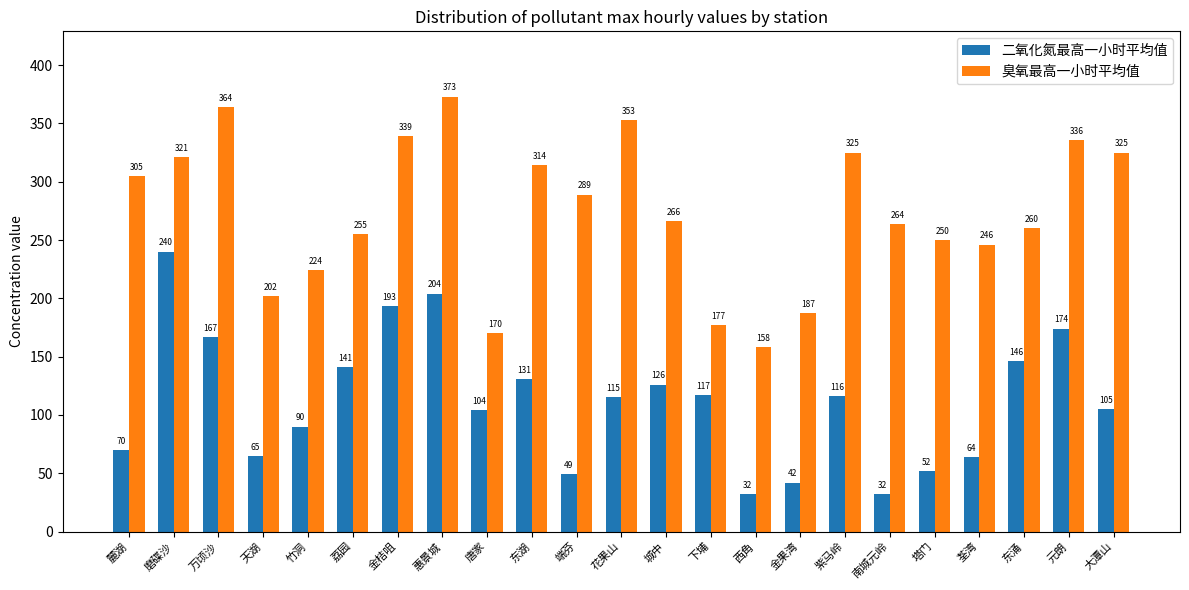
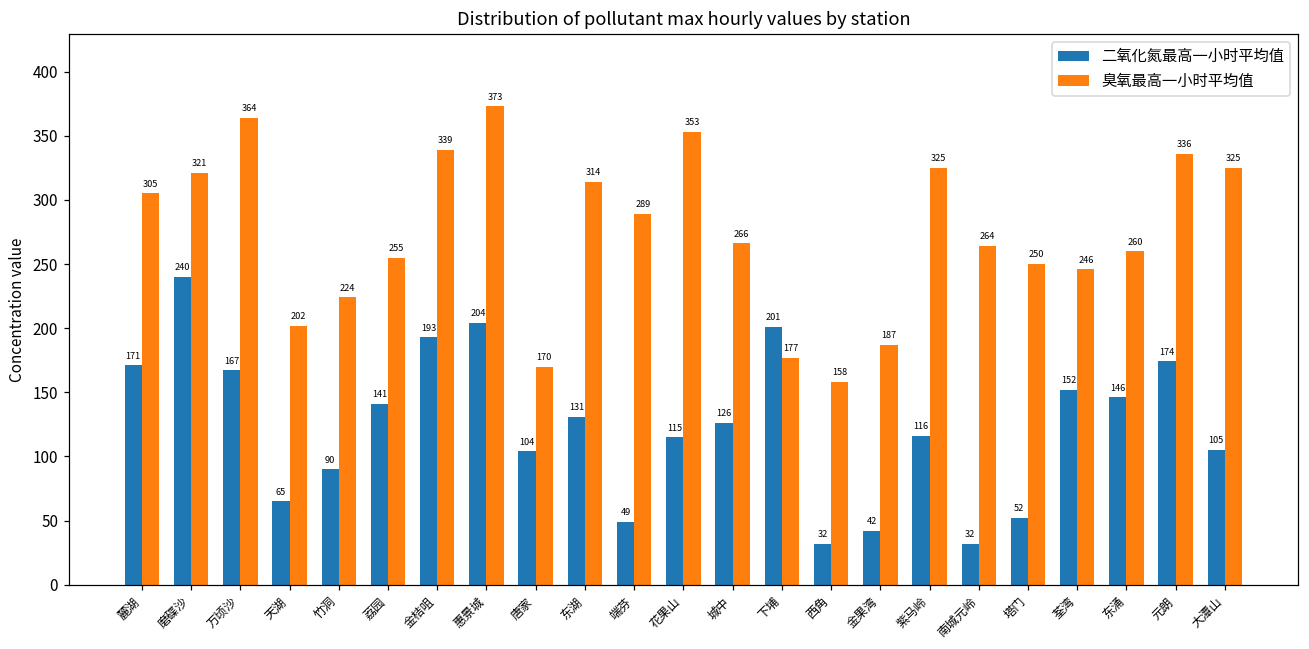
二氧化氮最高一小时平均值, 麓湖: 70 -> 171
二氧化氮最高一小时平均值, 下埔: 117 -> 201
二氧化氮最高一小时平均值, 荃湾: 64 -> 152
